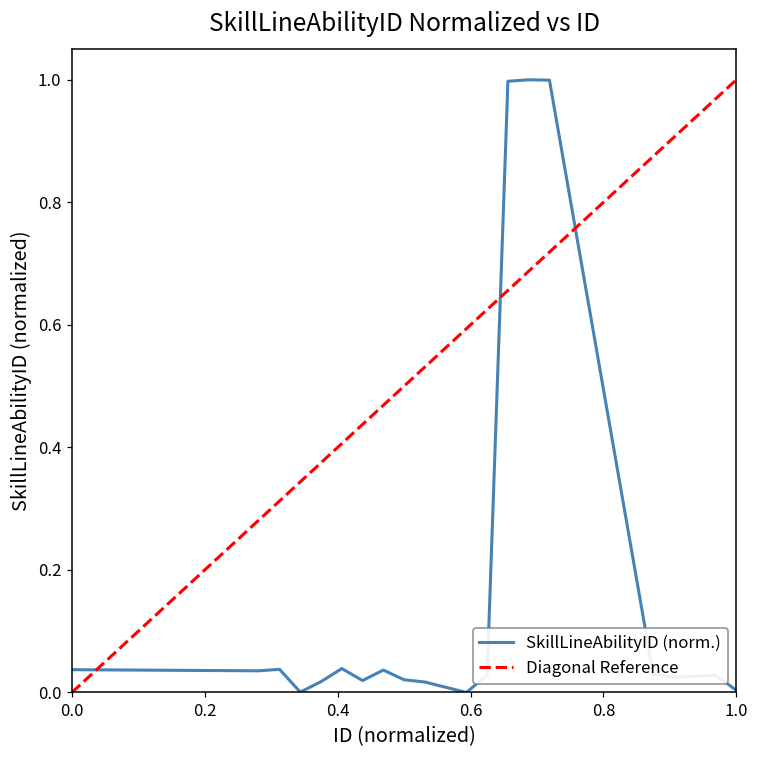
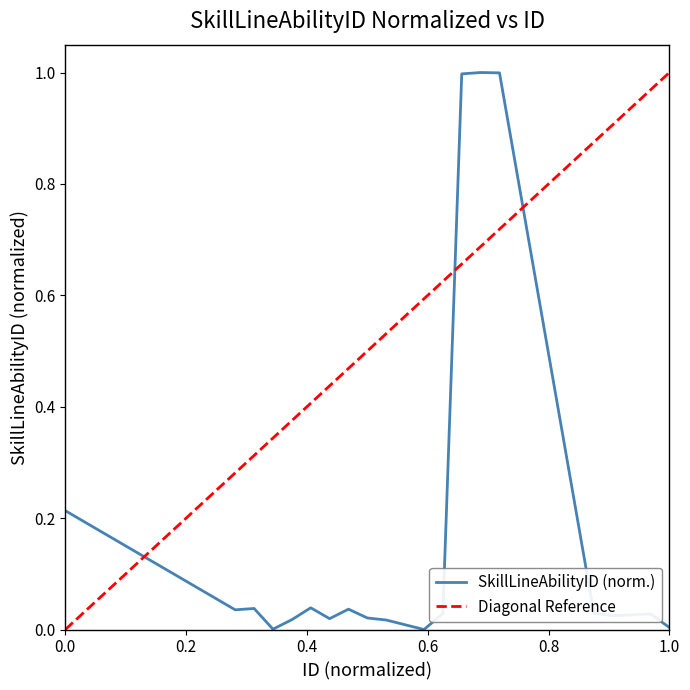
SkillLineAbilityID (norm.), 0.0: 0.04 -> 0.21
